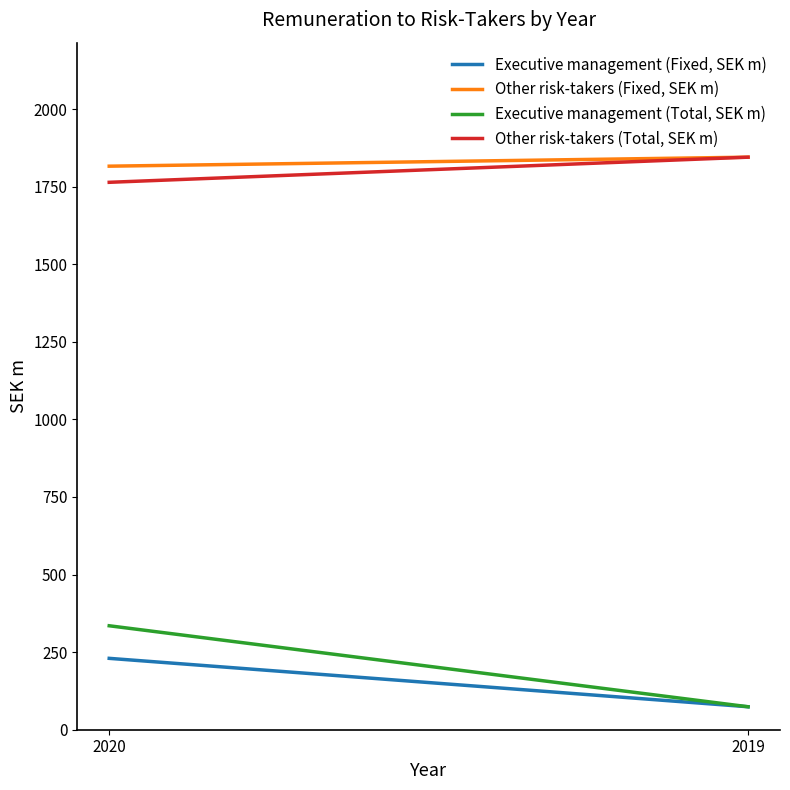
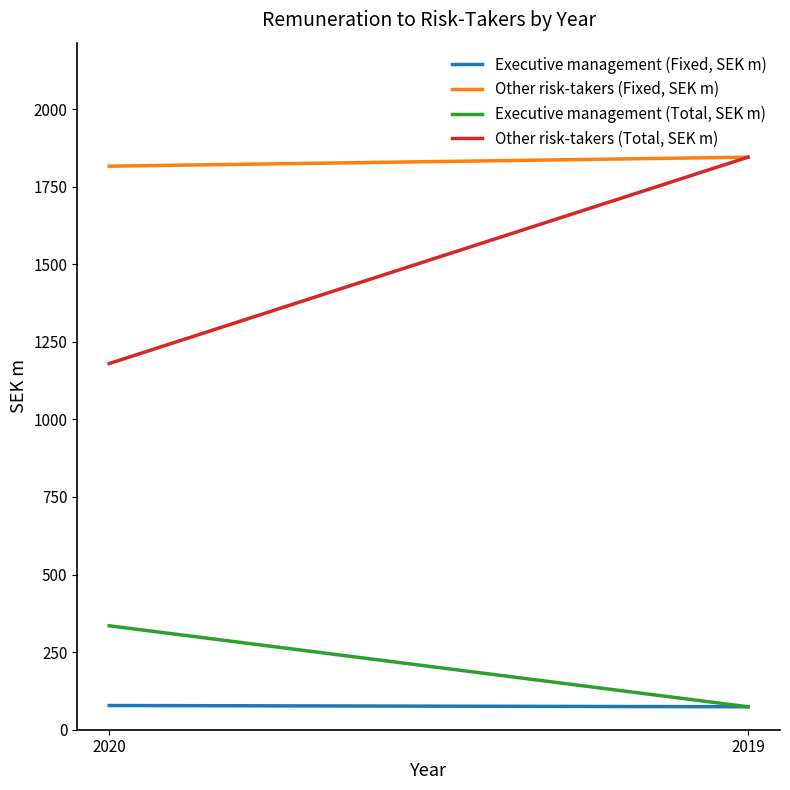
Executive management (Fixed, SEK m), 2020: 230 -> 80
Other risk-takers (Total, SEK m), 2020: 1760 -> 1180
